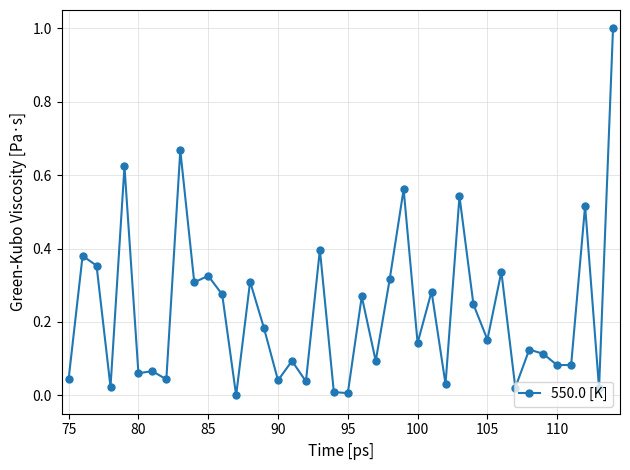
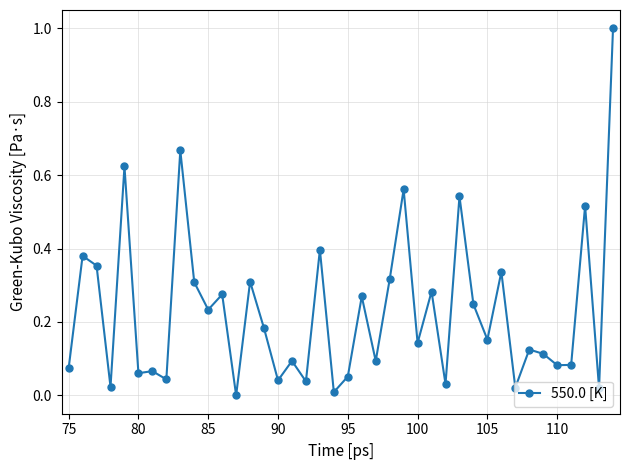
75: 0.04 -> 0.07
85: 0.33 -> 0.23
95: 0.01 -> 0.05
